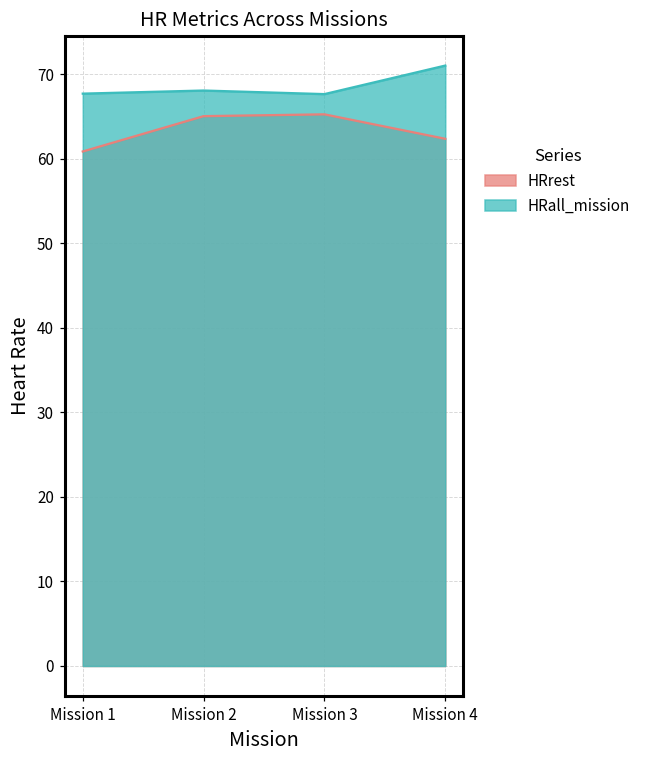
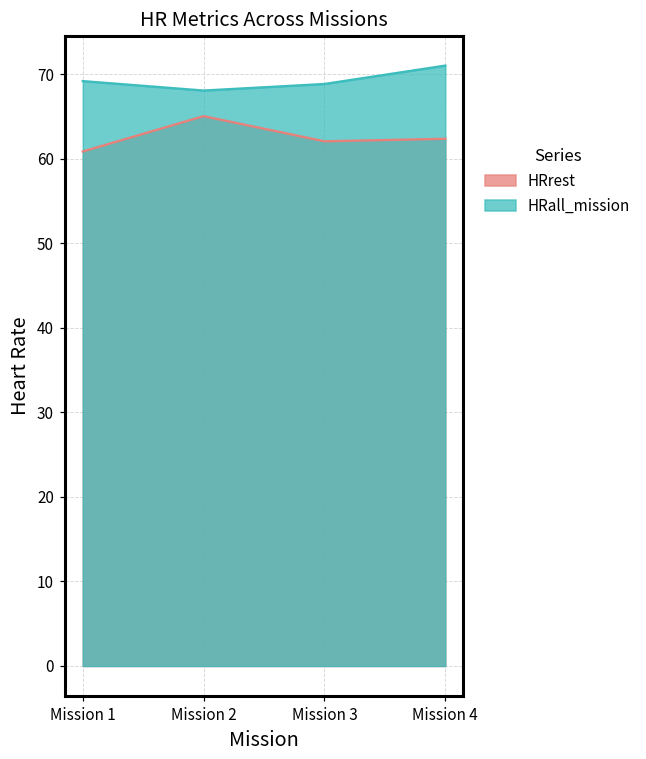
HRall_mission, Mission 1: 68 -> 69
HRrest, Mission 3: 65 -> 62
HRall_mission, Mission 3: 68 -> 69
